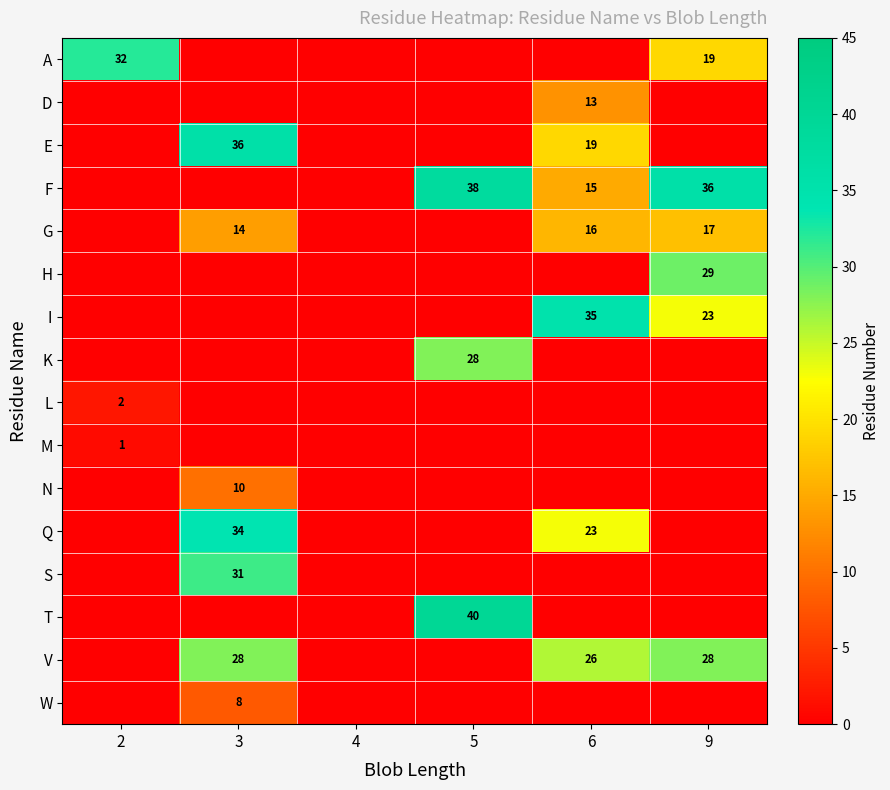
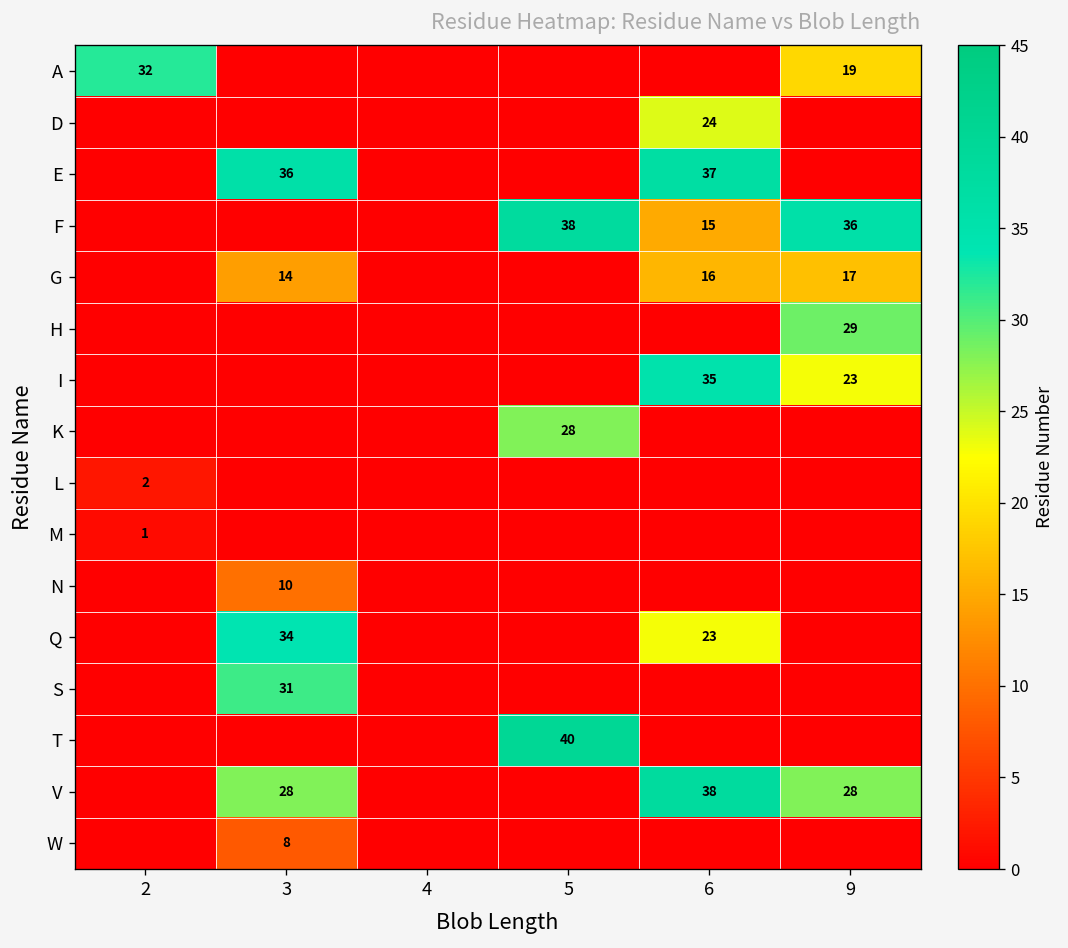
D, 6: 13 -> 24
E, 6: 19 -> 37
V, 6: 26 -> 38
